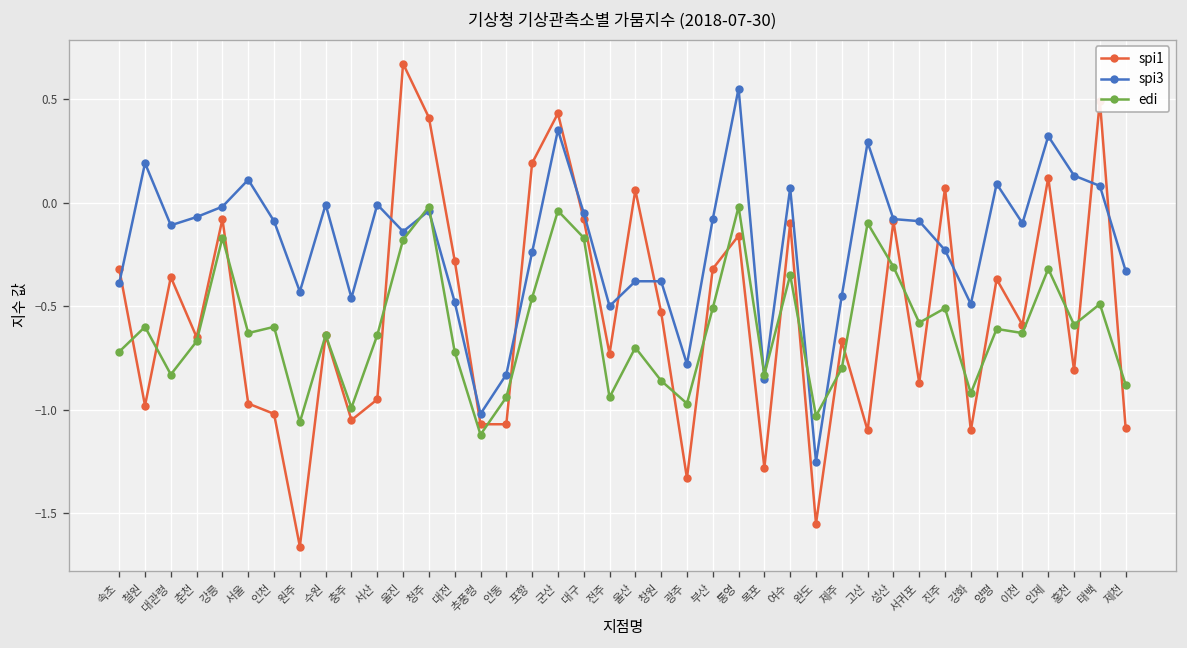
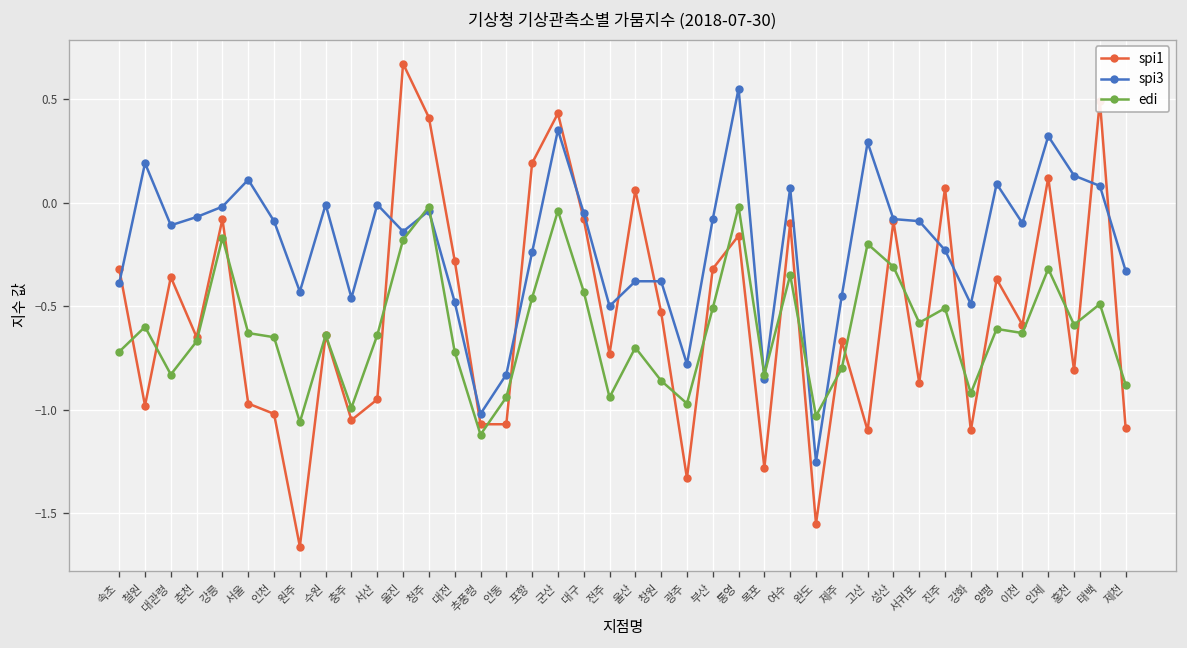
edi, 인천: -0.60 -> -0.65
edi, 대구: -0.17 -> -0.43
edi, 고산: -0.1 -> -0.2
